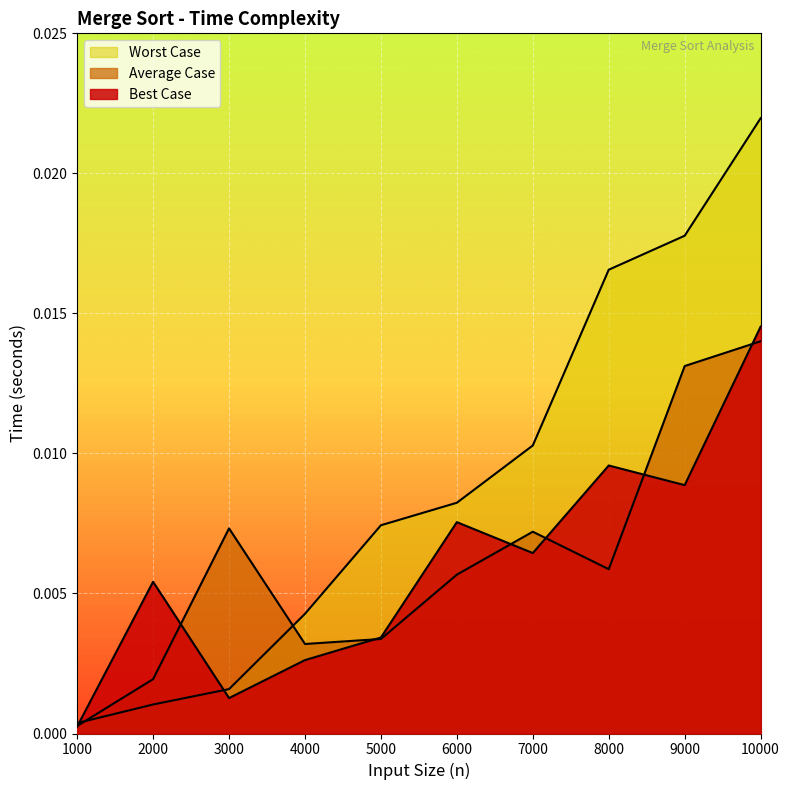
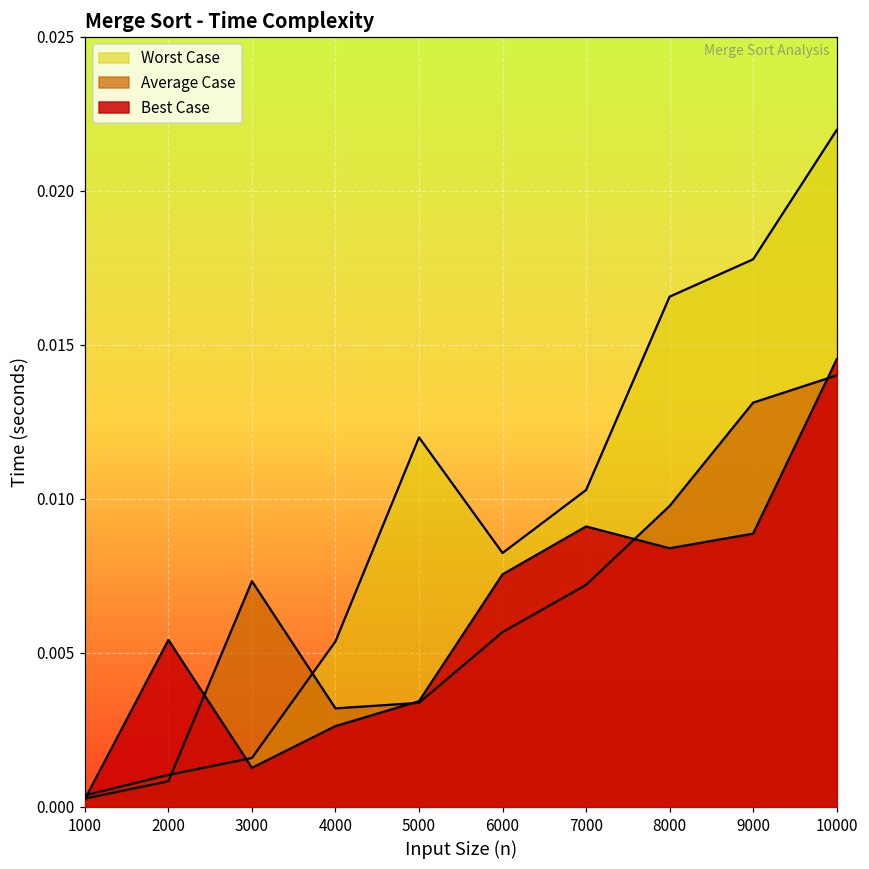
Average Case, 2000: 0.0019 -> 0.0008
Worst Case, 4000: 0.0043 -> 0.0054
Worst Case, 5000: 0.0074 -> 0.0120
Best Case, 7000: 0.0064 -> 0.0091
Average Case, 8000: 0.0059 -> 0.0098
Best Case, 8000: 0.0096 -> 0.0084
